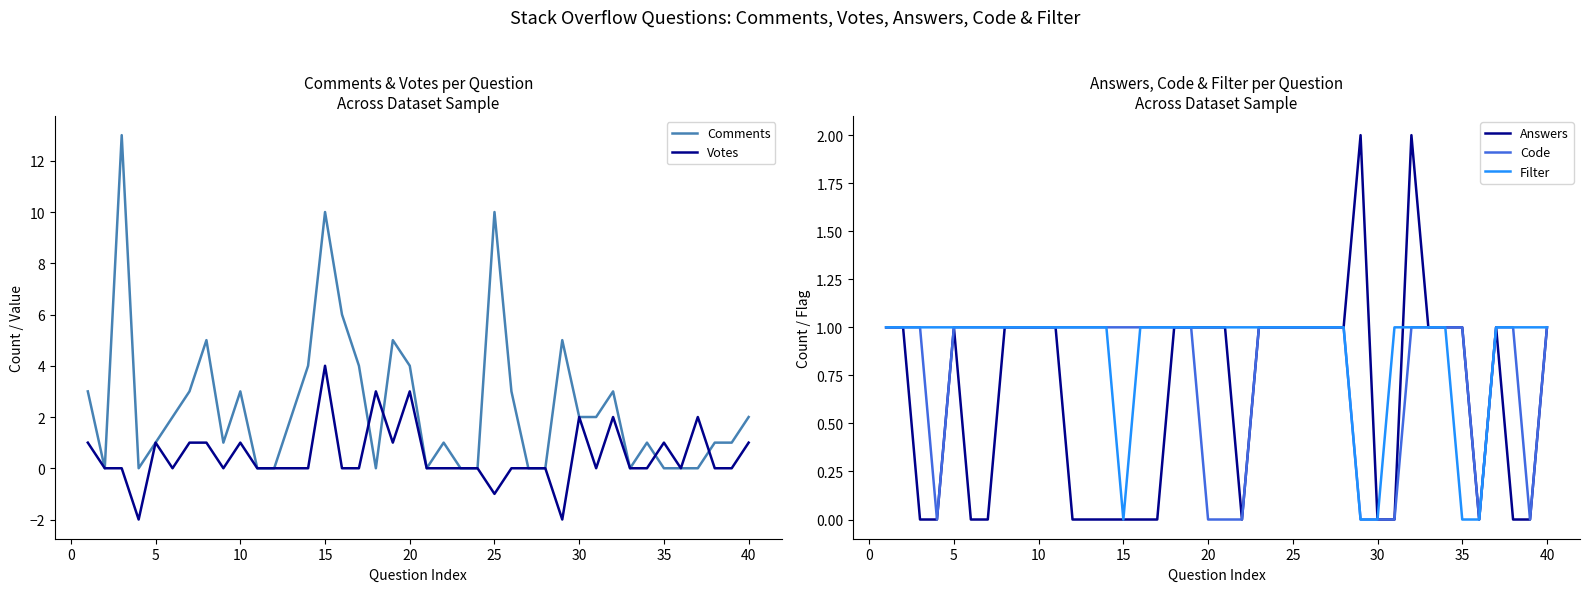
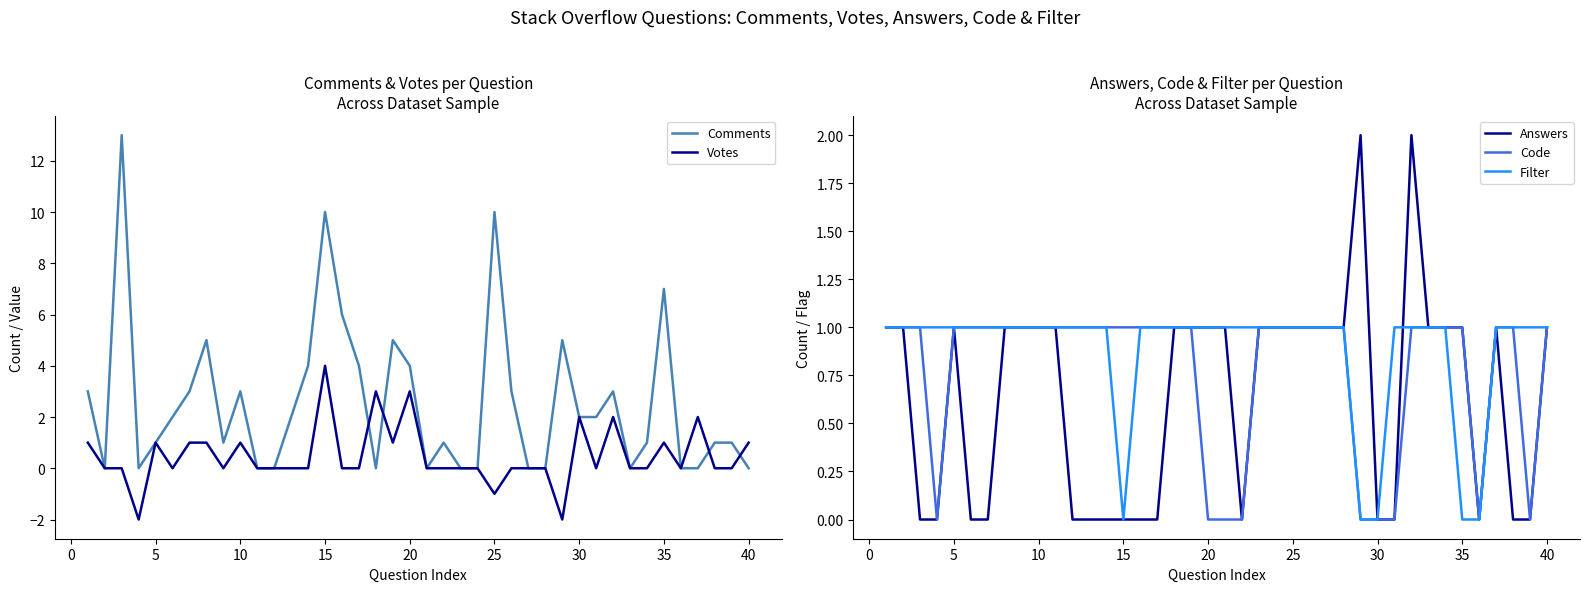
Comments & Votes per Question Across Dataset Sample, Comments, 35: 0 -> 7
Comments & Votes per Question Across Dataset Sample, Comments, 40: 2 -> 0
